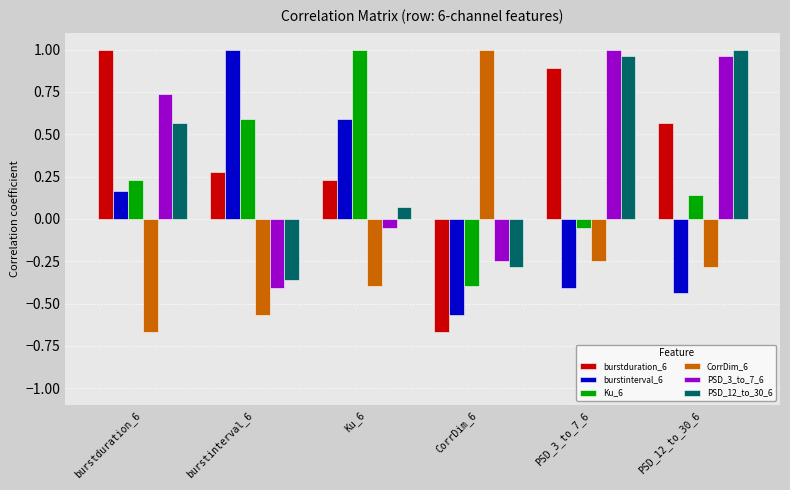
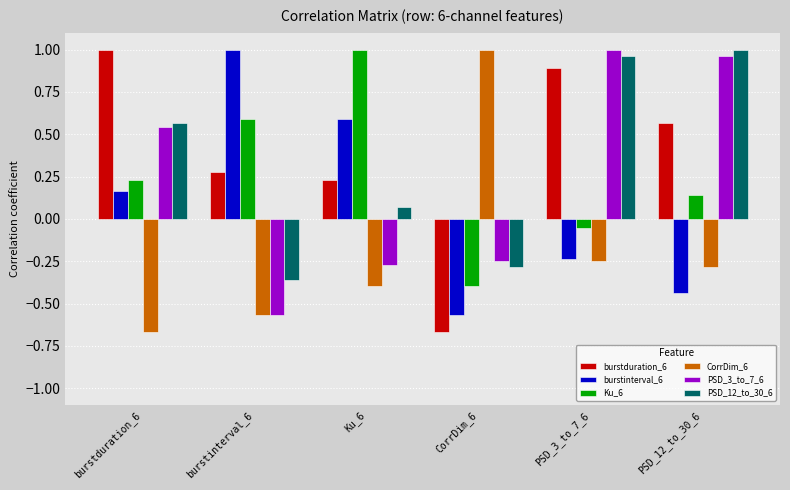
PSD_3_to_7_6, burstduration_6: 0.74 -> 0.54
PSD_3_to_7_6, burstinterval_6: -0.41 -> -0.57
PSD_3_to_7_6, Ku_6: -0.06 -> -0.27
burstinterval_6, PSD_3_to_7_6: -0.41 -> -0.24
